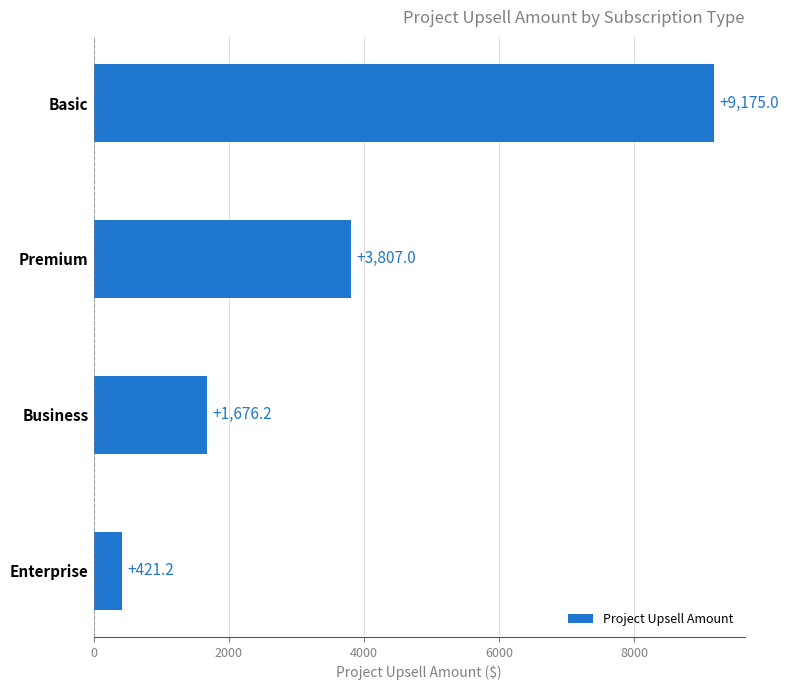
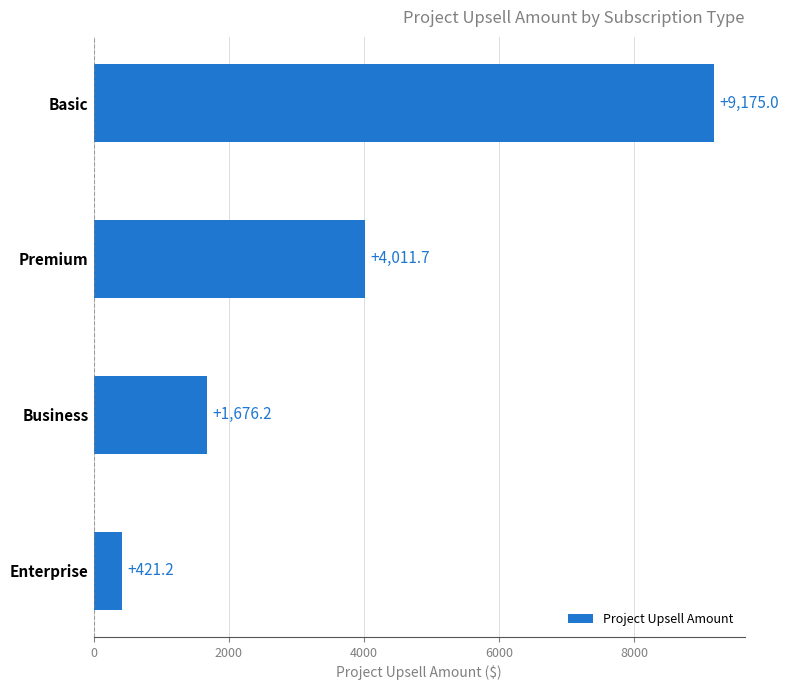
Premium: +3,807.0 -> +4,011.7
